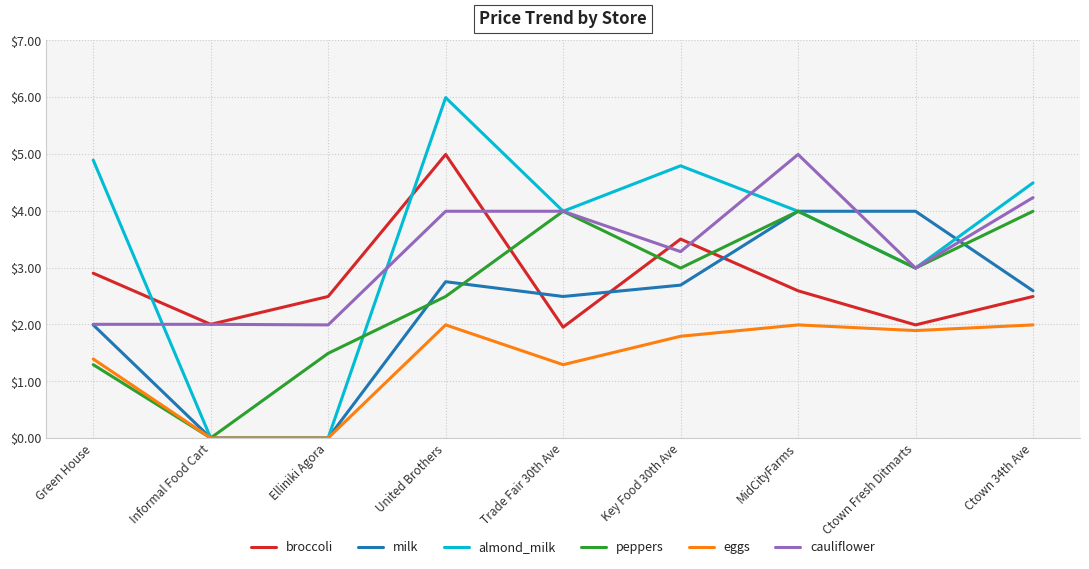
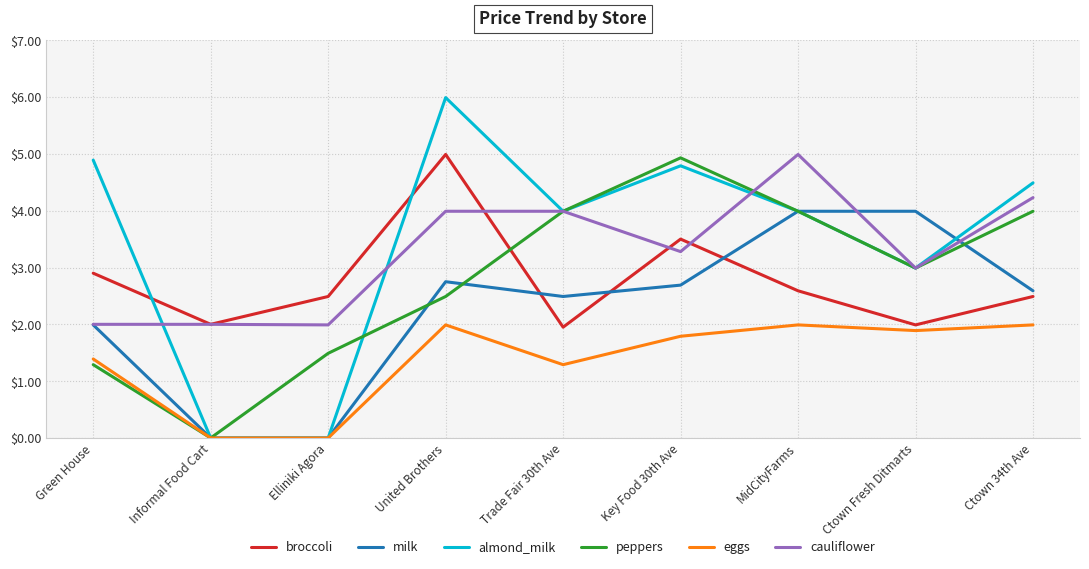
peppers, Key Food 30th Ave: $3.0 -> $4.9
